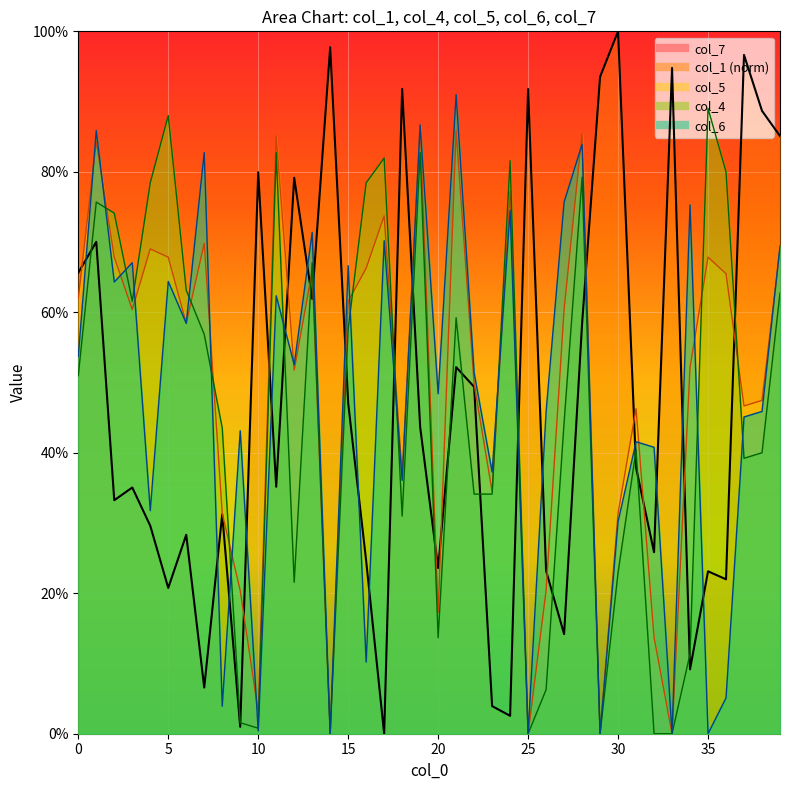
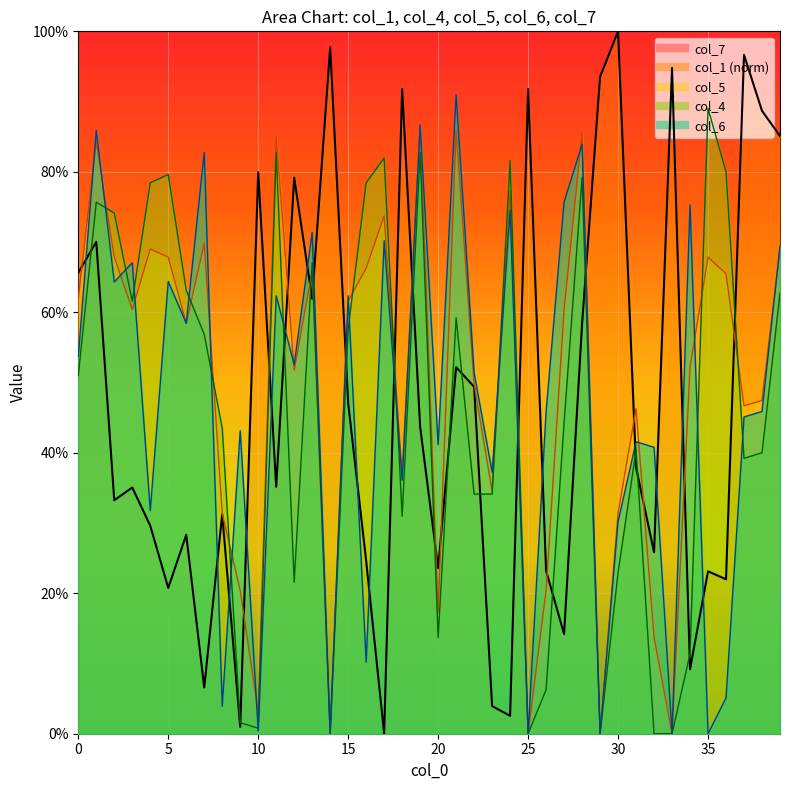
col_4, 5: 88% -> 80%
col_6, 15: 67% -> 62%
col_6, 20: 48% -> 41%
